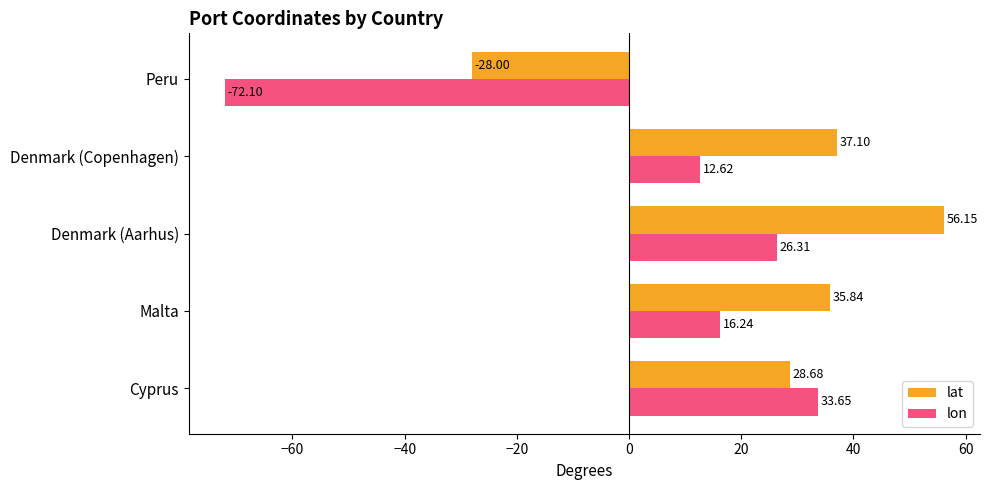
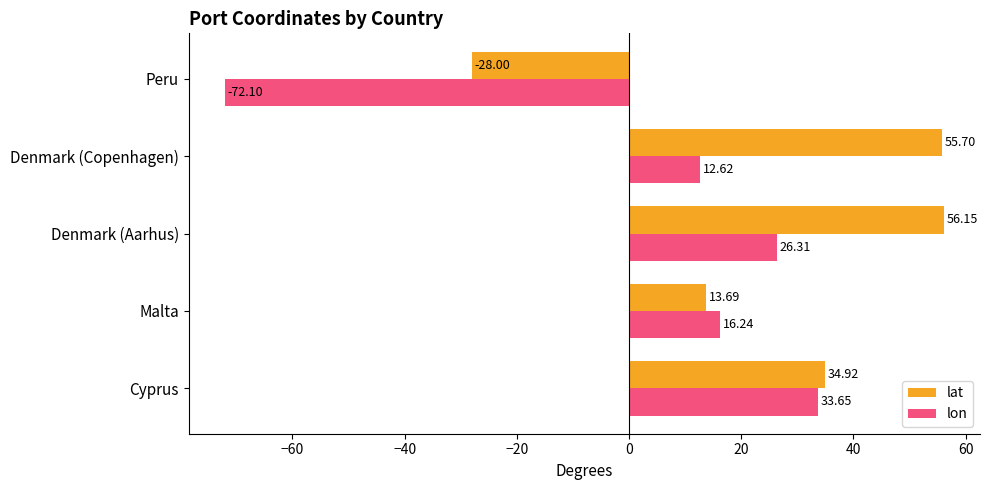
lat, Denmark (Copenhagen): 37.10 -> 55.70
lat, Malta: 35.84 -> 13.69
lat, Cyprus: 28.68 -> 34.92
